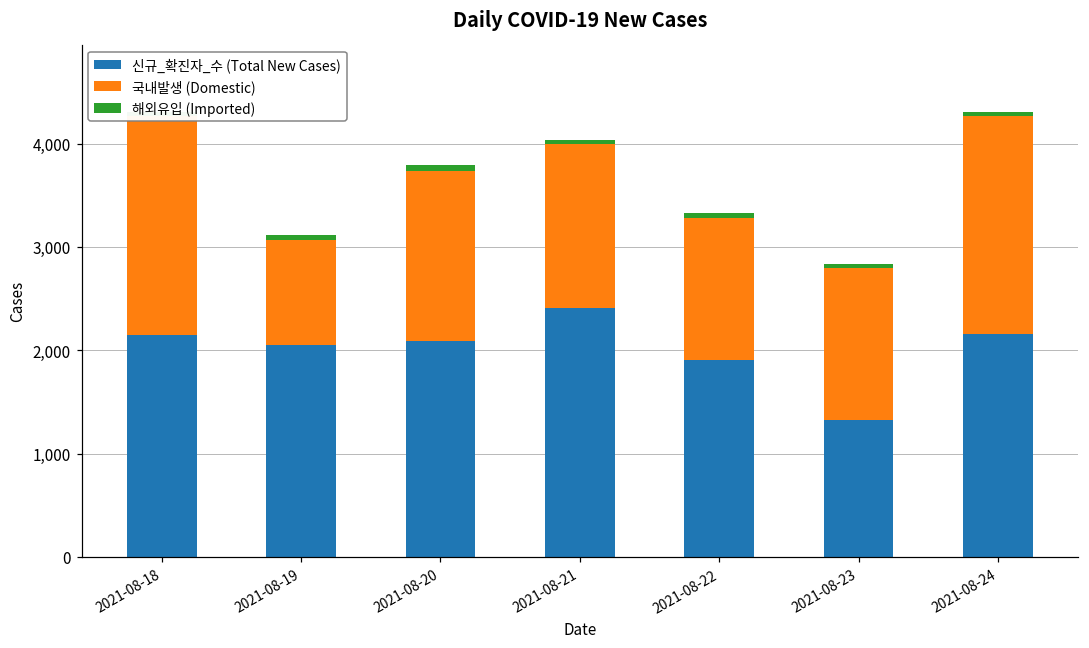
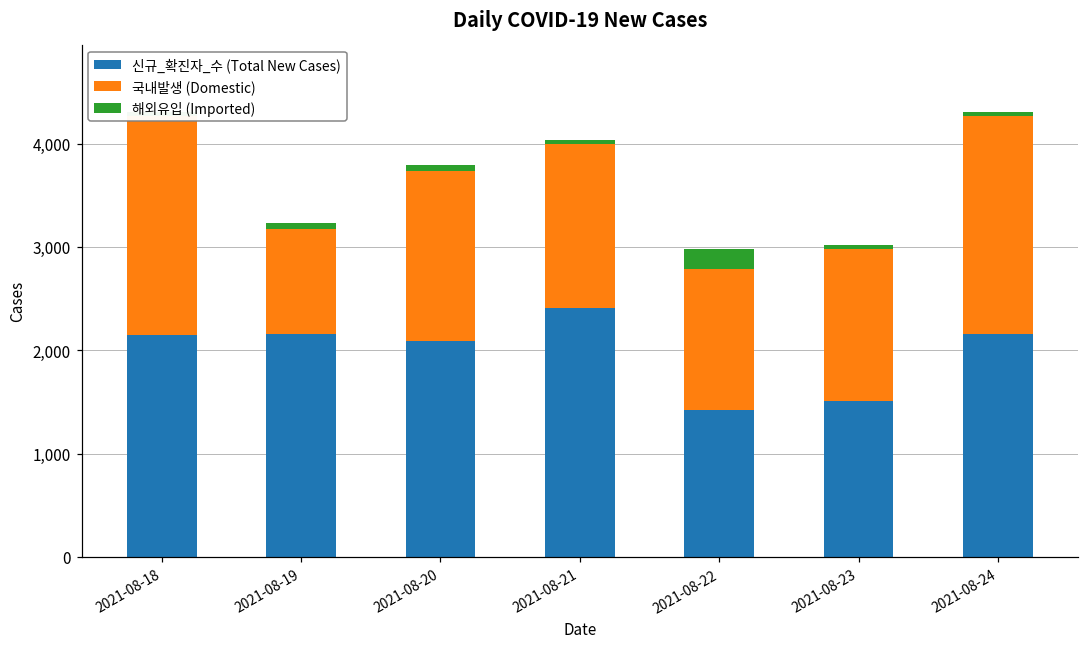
신규_확진자_수 (Total New Cases), 2021-08-19: 2,100 -> 2,200
신규_확진자_수 (Total New Cases), 2021-08-22: 1,900 -> 1,400
해외유입 (Imported), 2021-08-22: 0 -> 200
신규_확진자_수 (Total New Cases), 2021-08-23: 1,300 -> 1,500
